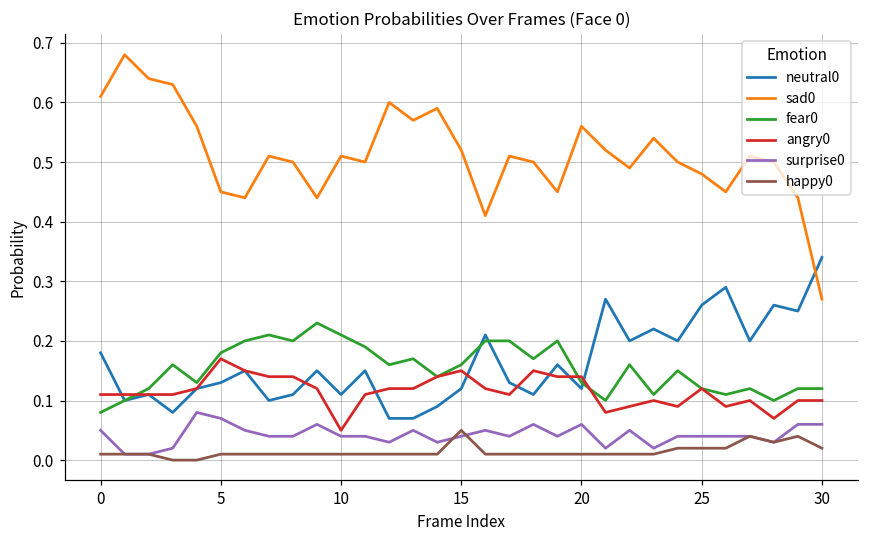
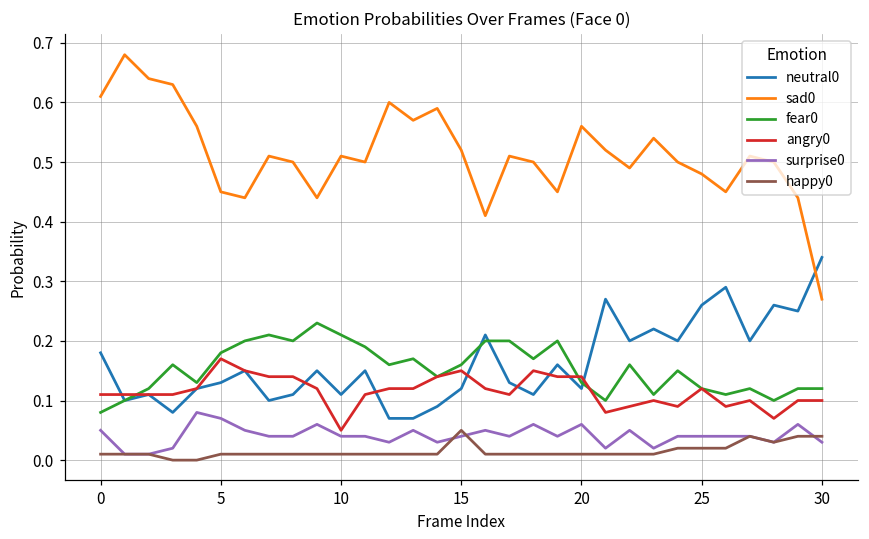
surprise0, 30: 0.06 -> 0.03
happy0, 30: 0.02 -> 0.04
